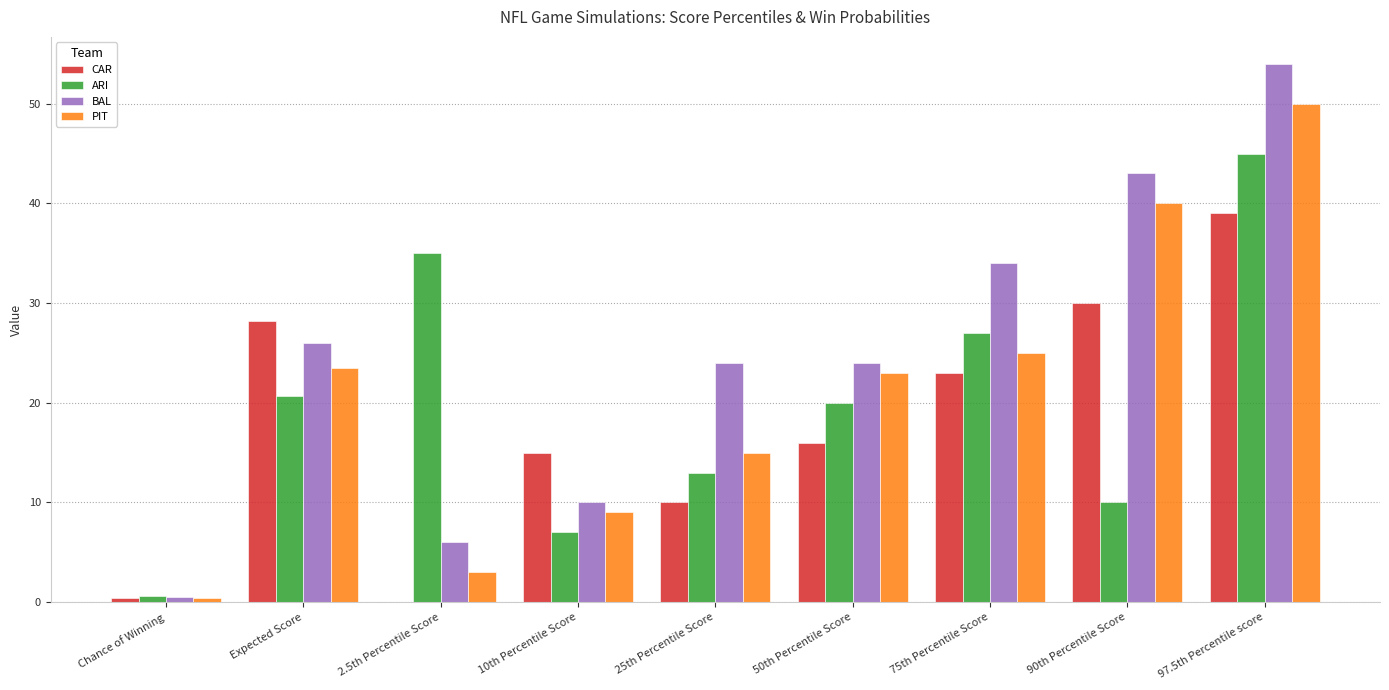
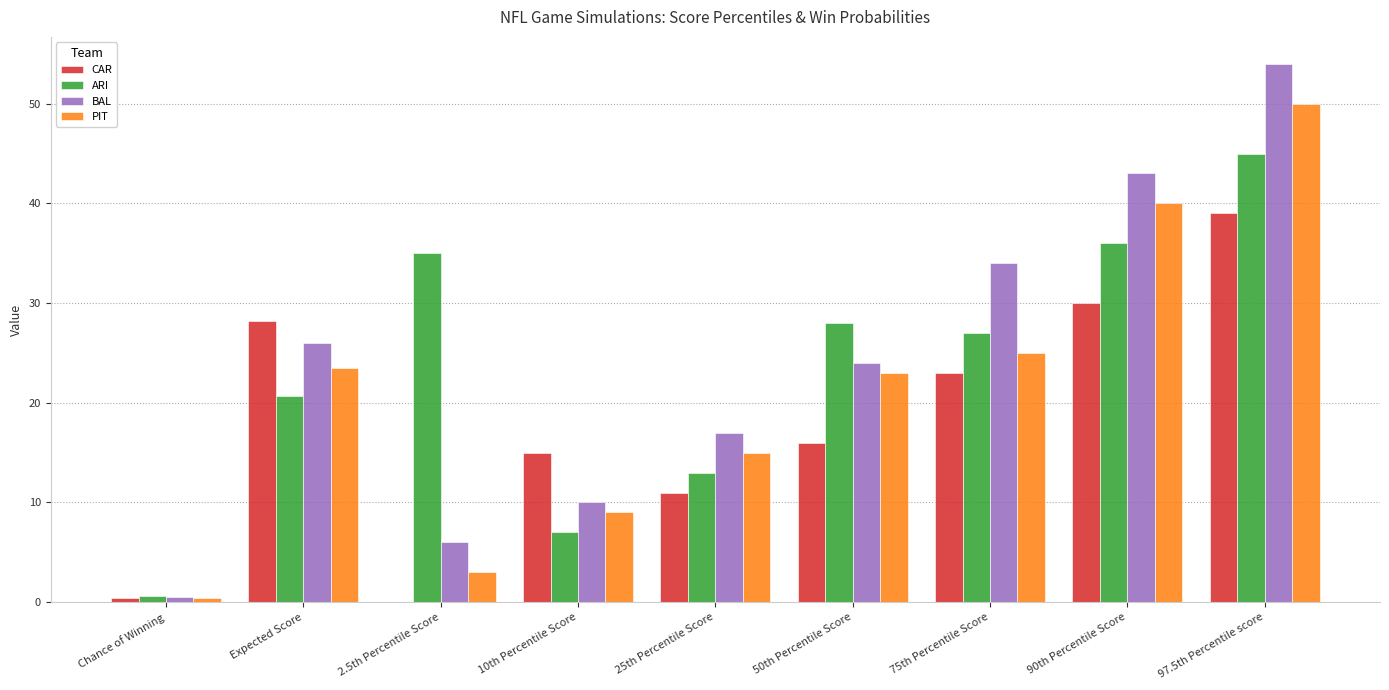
CAR, 25th Percentile Score: 10 -> 11
BAL, 25th Percentile Score: 24 -> 17
ARI, 50th Percentile Score: 20 -> 28
ARI, 90th Percentile Score: 10 -> 36
